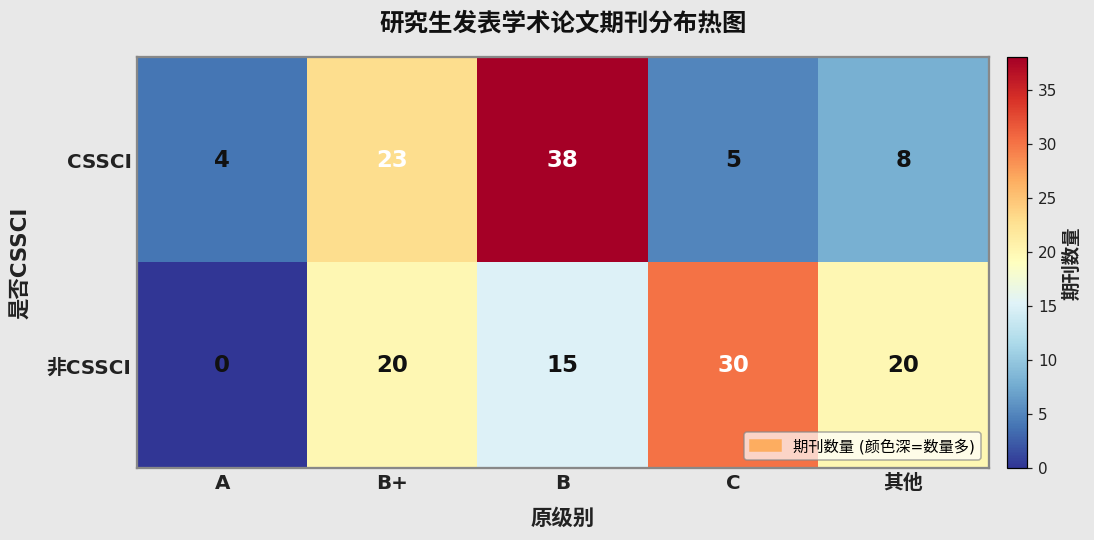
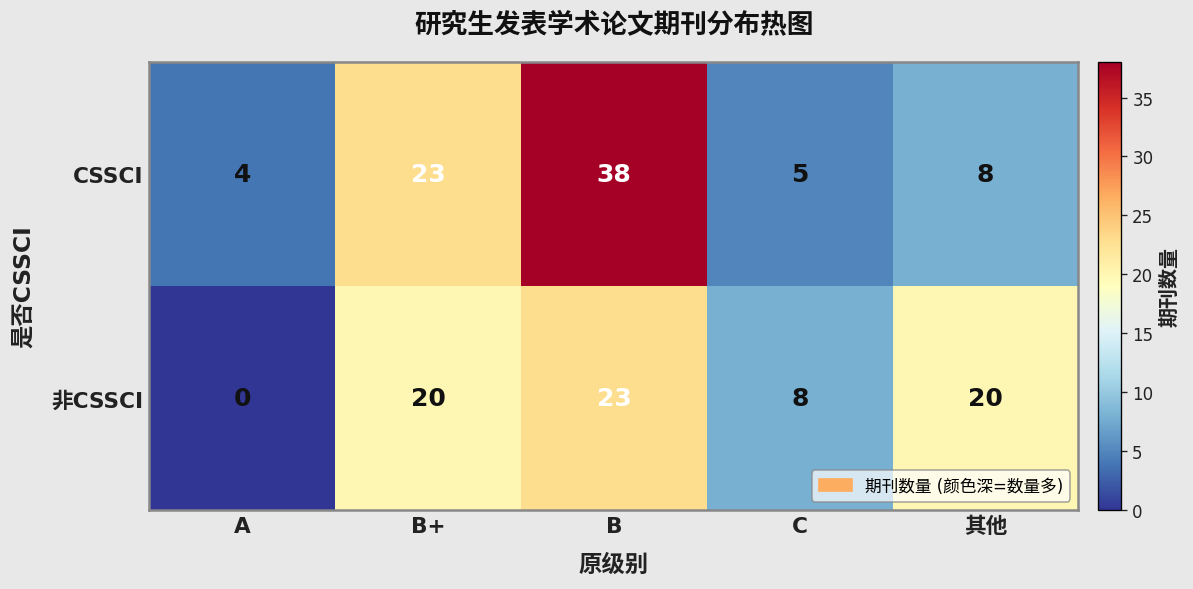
非CSSCI, B: 15 -> 23
非CSSCI, C: 30 -> 8
